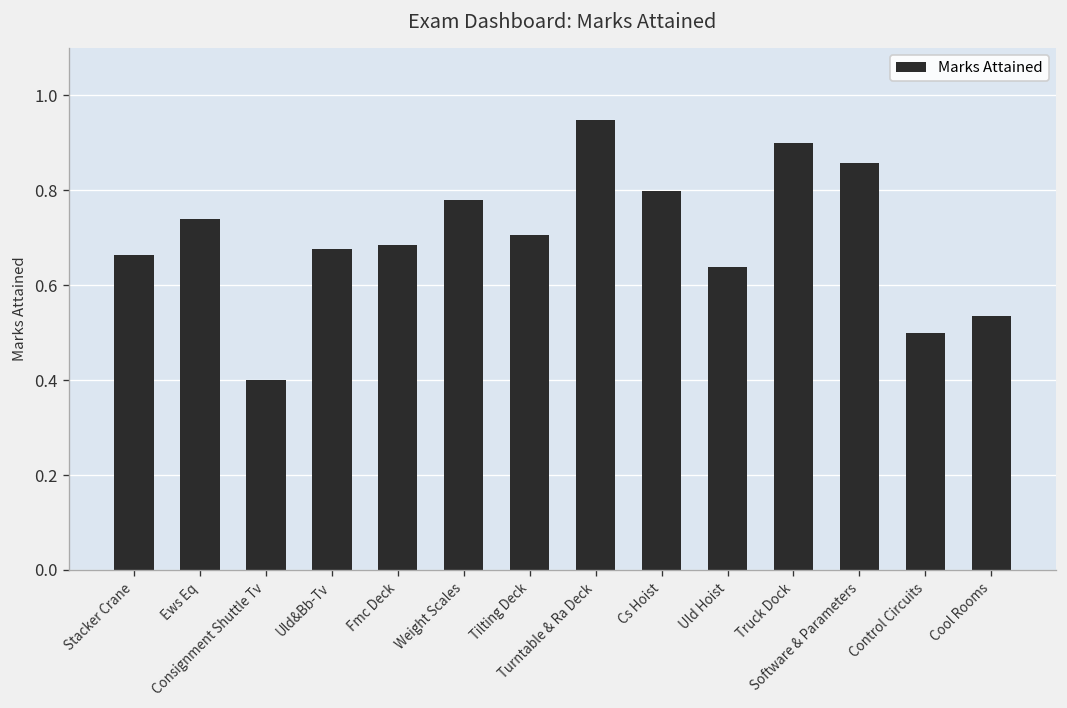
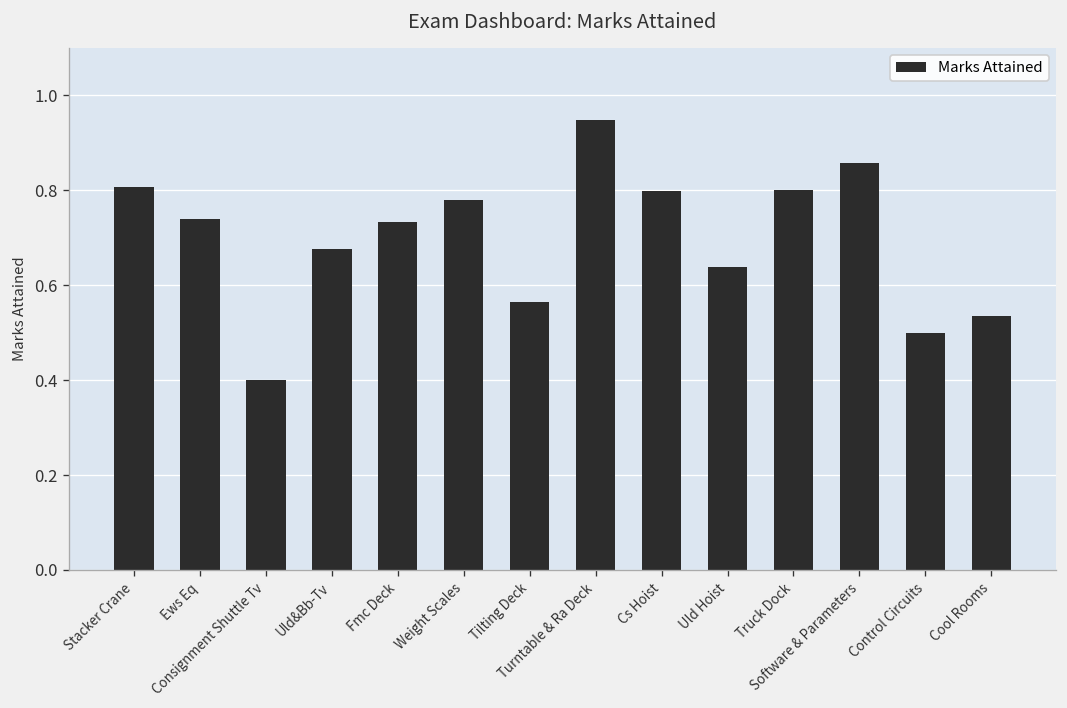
Stacker Crane: 0.66 -> 0.81
Fmc Deck: 0.69 -> 0.73
Tilting Deck: 0.71 -> 0.57
Truck Dock: 0.9 -> 0.8
